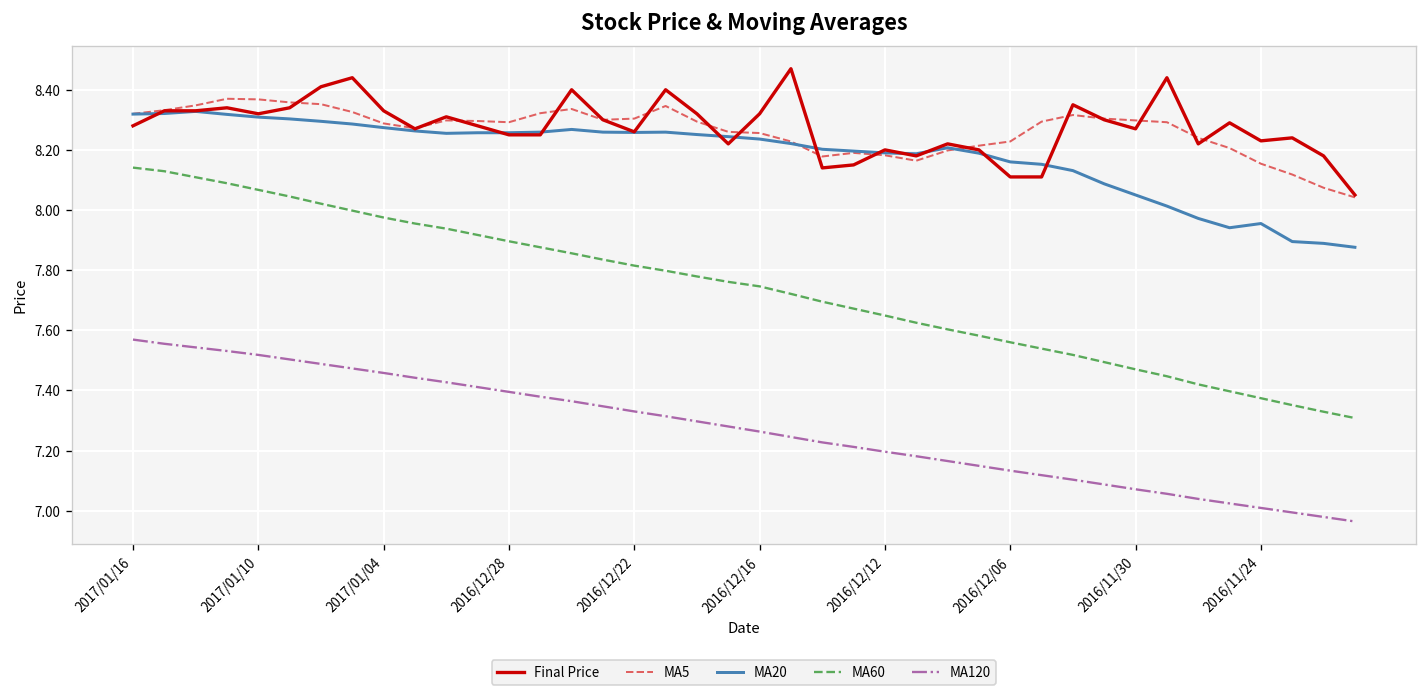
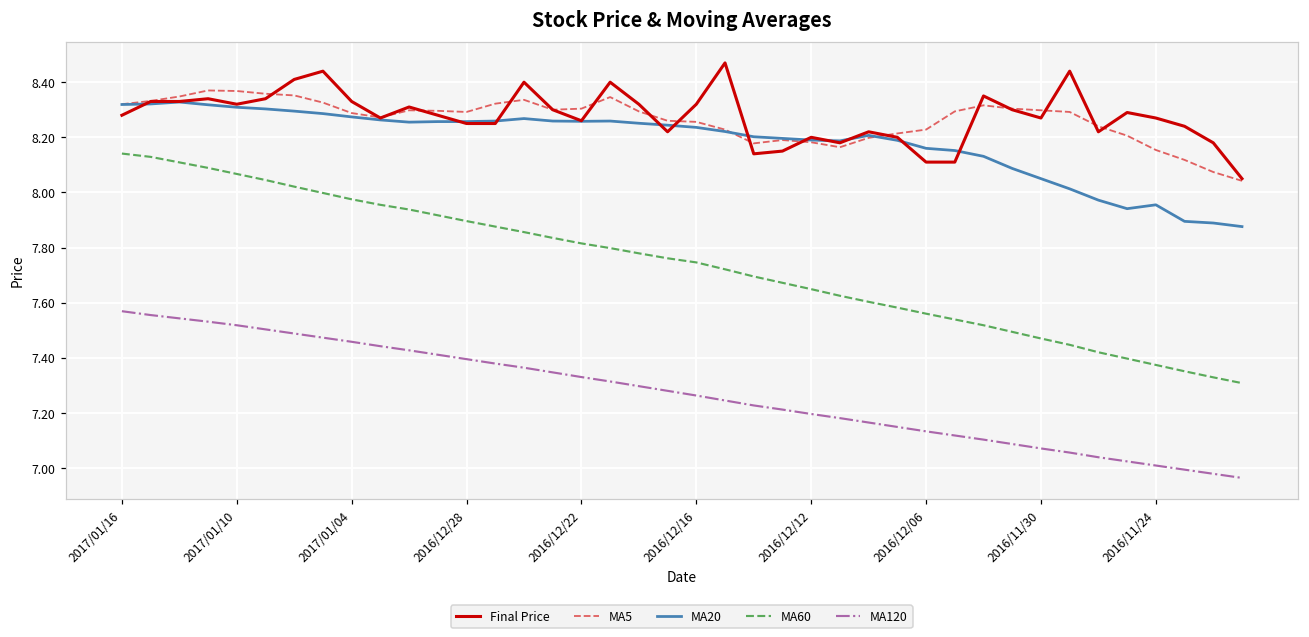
Final Price, 2016/11/24: 8.23 -> 8.27
